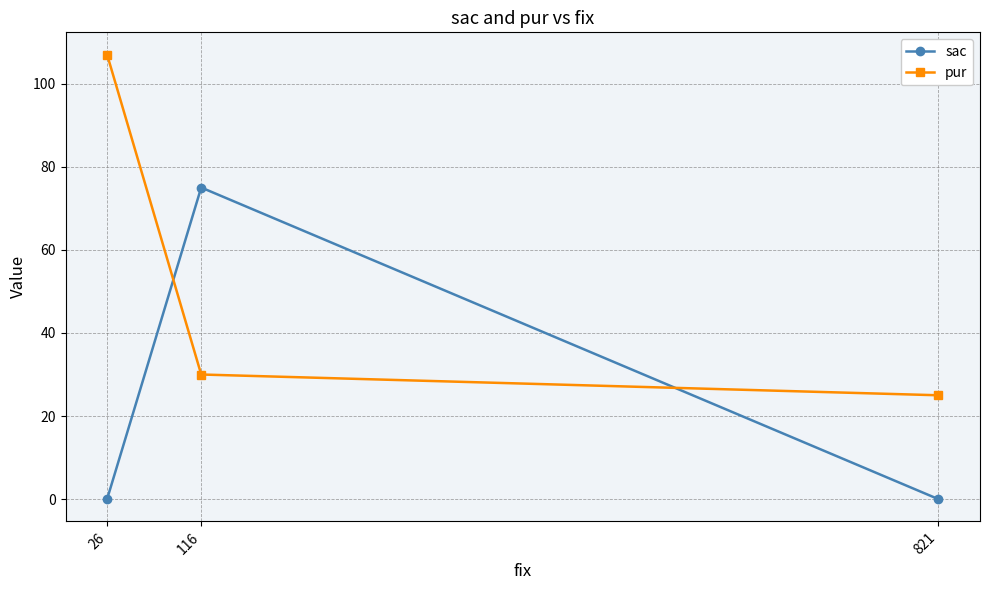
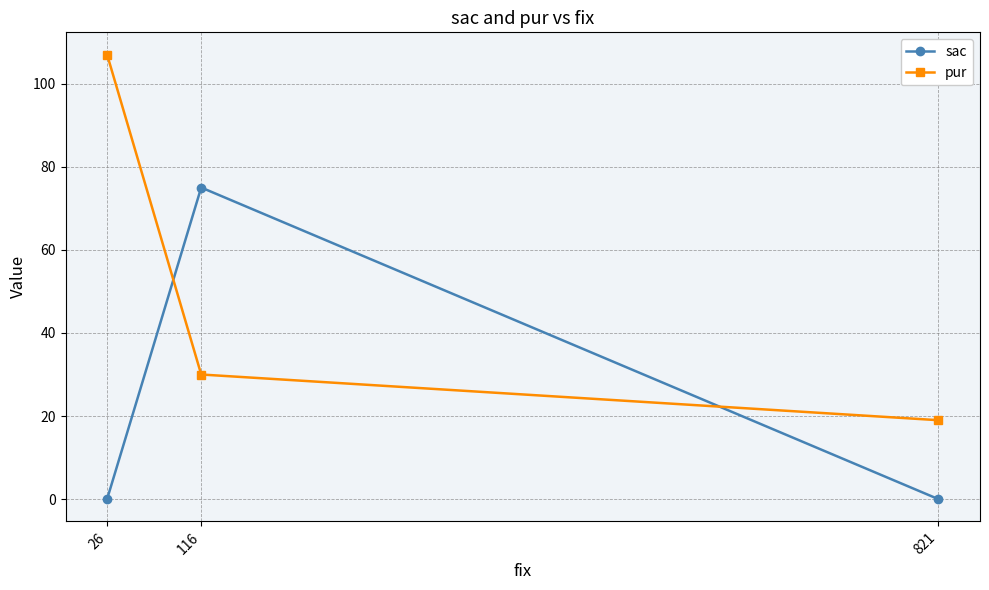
pur, 821: 25 -> 19
